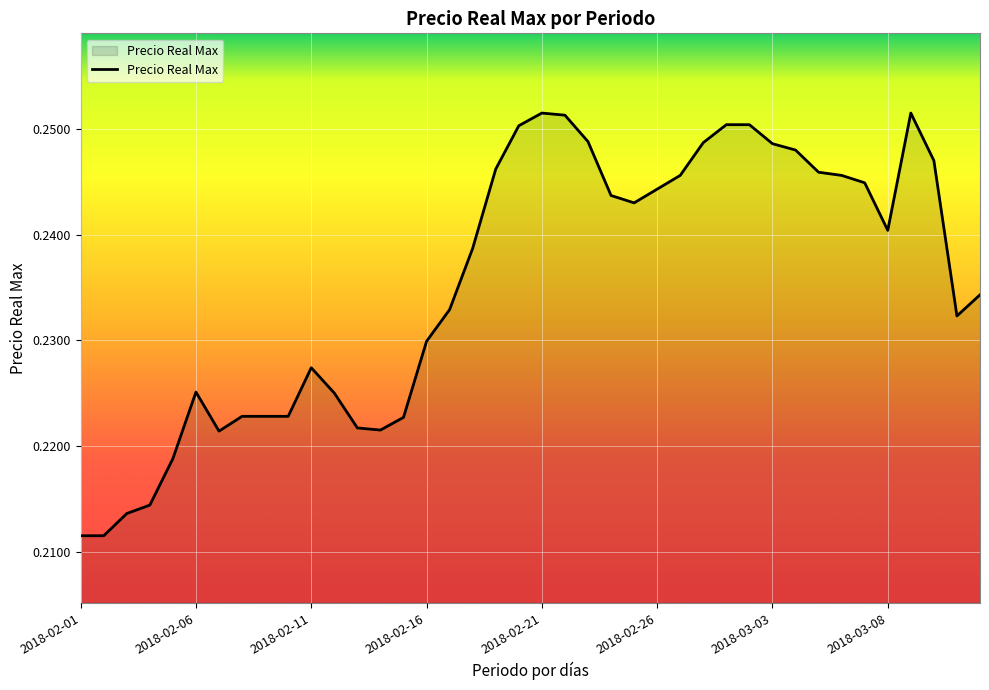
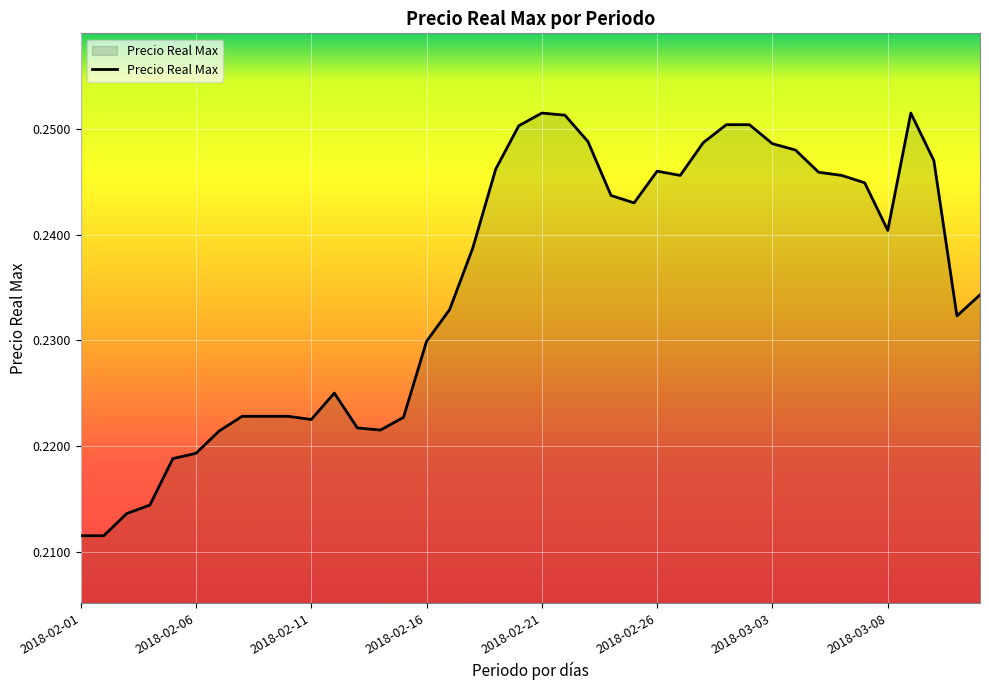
2018-02-06: 0.2251 -> 0.2193
2018-02-11: 0.2274 -> 0.2225
2018-02-26: 0.2443 -> 0.2460
